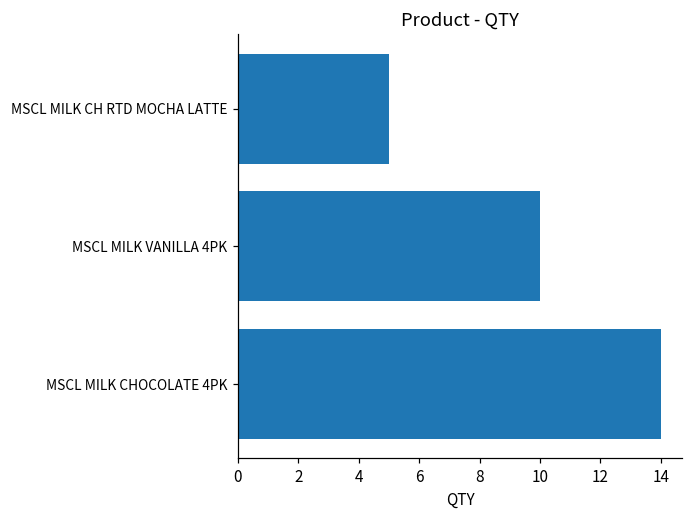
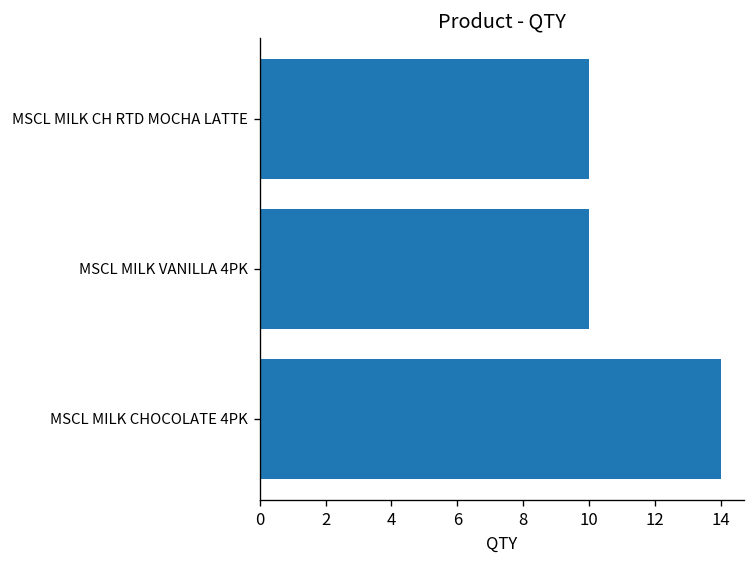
MSCL MILK CH RTD MOCHA LATTE: 5 -> 10
